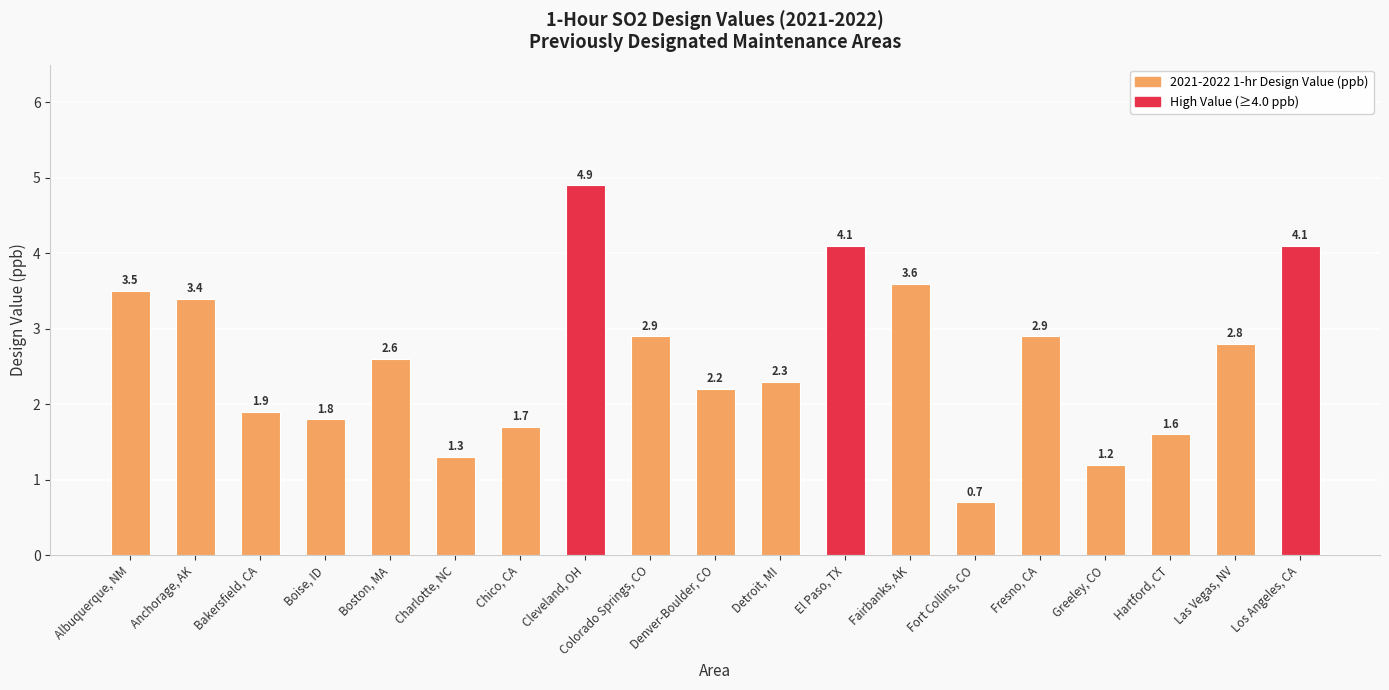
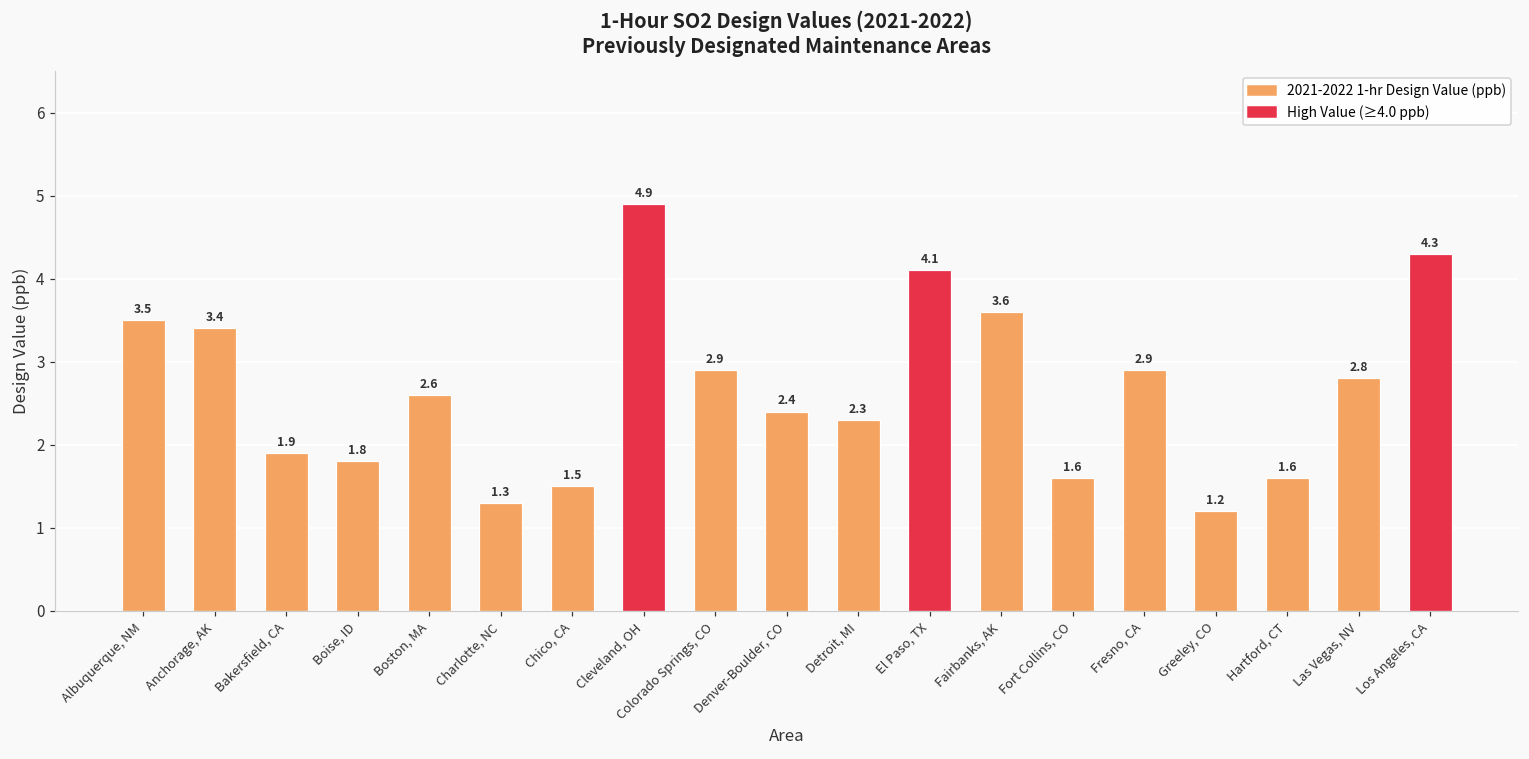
Chico, CA: 1.7 -> 1.5
Denver-Boulder, CO: 2.2 -> 2.4
Fort Collins, CO: 0.7 -> 1.6
Los Angeles, CA: 4.1 -> 4.3
